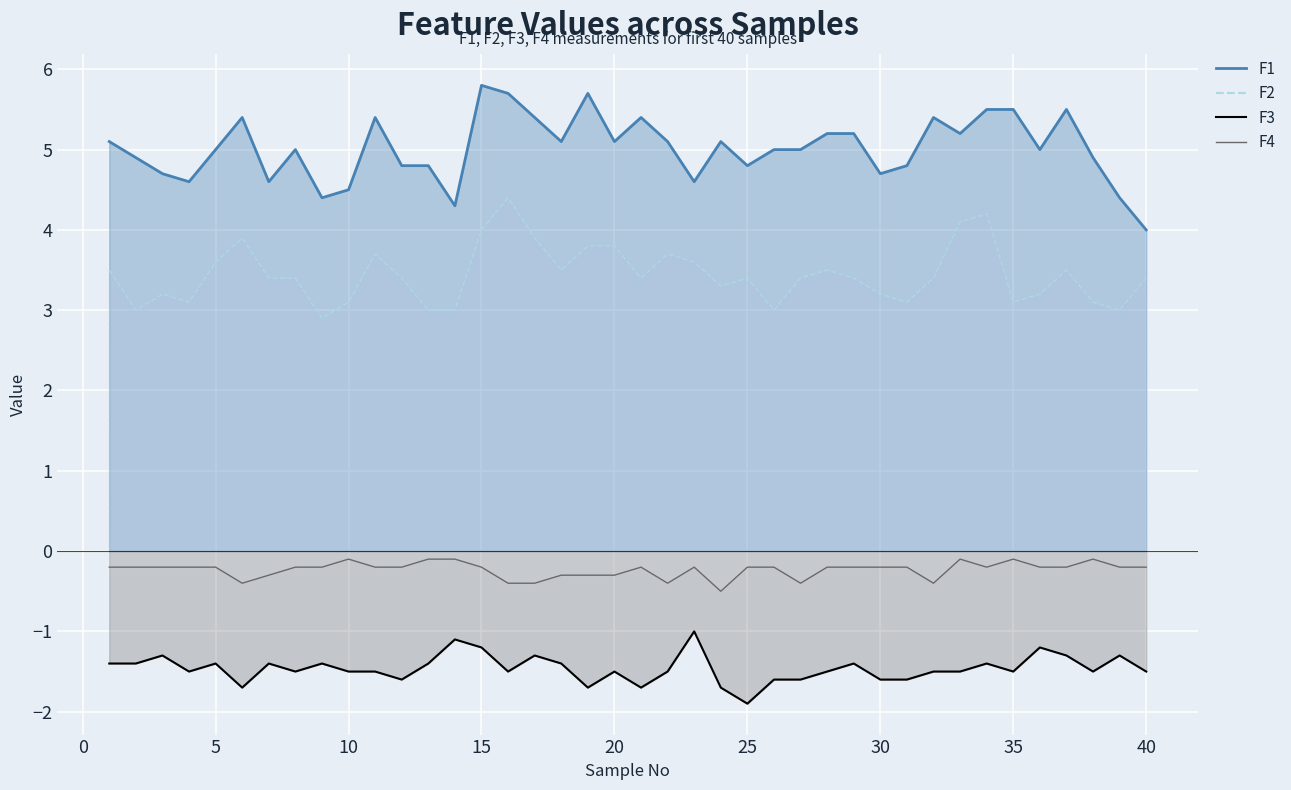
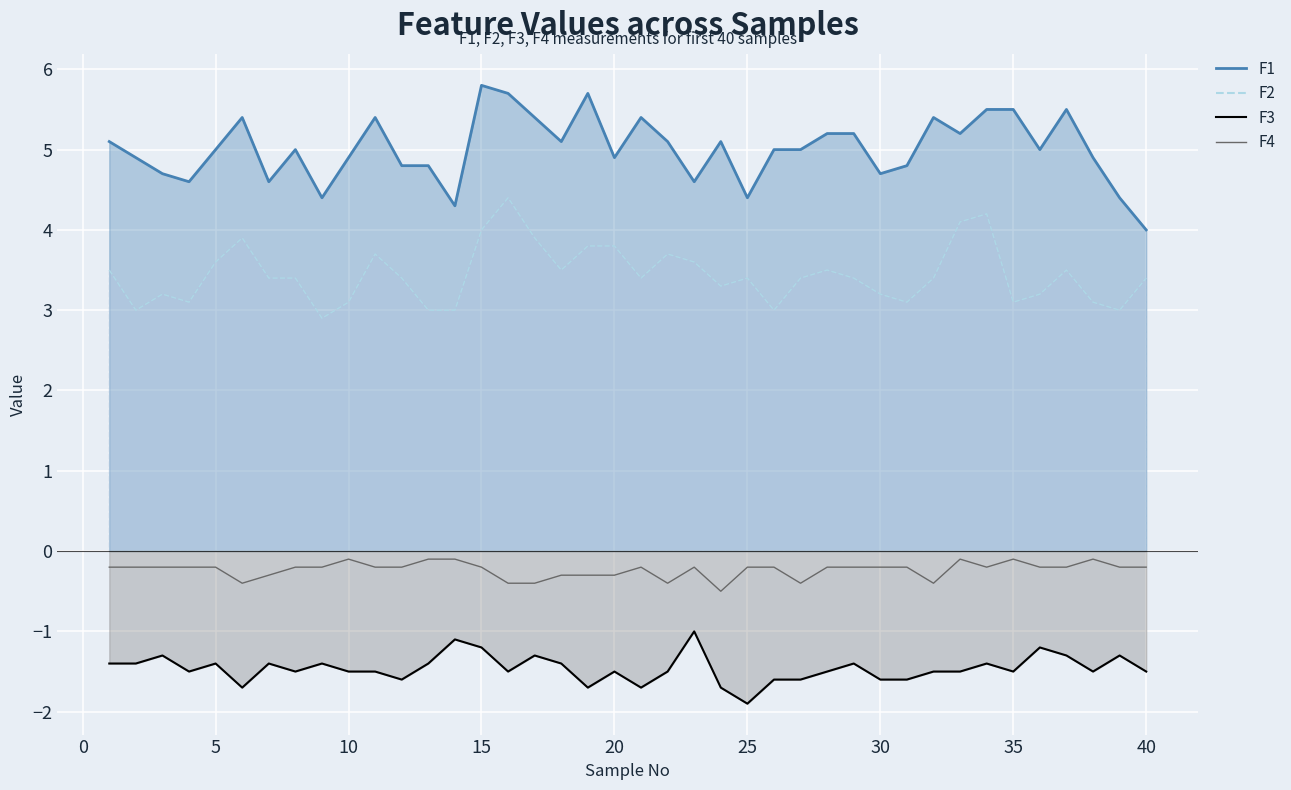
F1, 10: 4.5 -> 4.9
F1, 20: 5.1 -> 4.9
F1, 25: 4.8 -> 4.4
